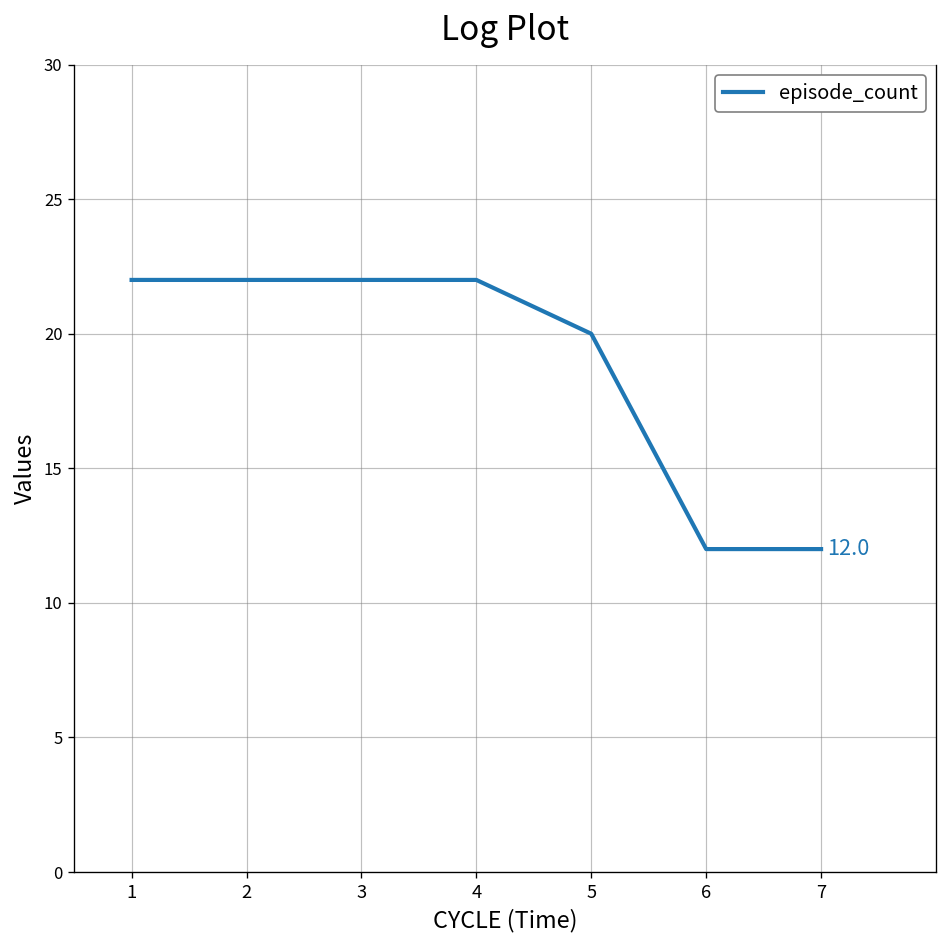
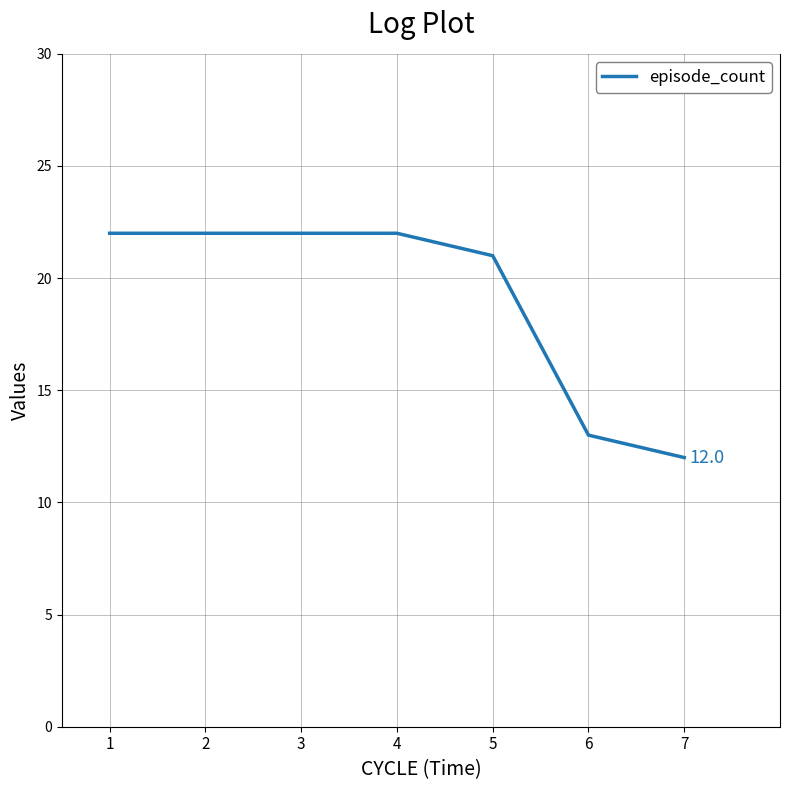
5: 20 -> 21
6: 12 -> 13
